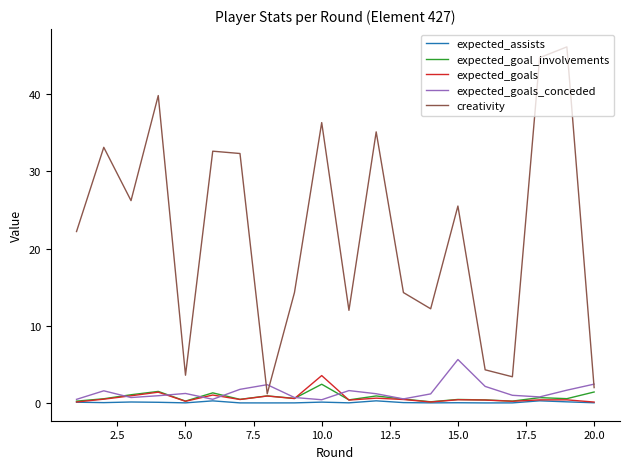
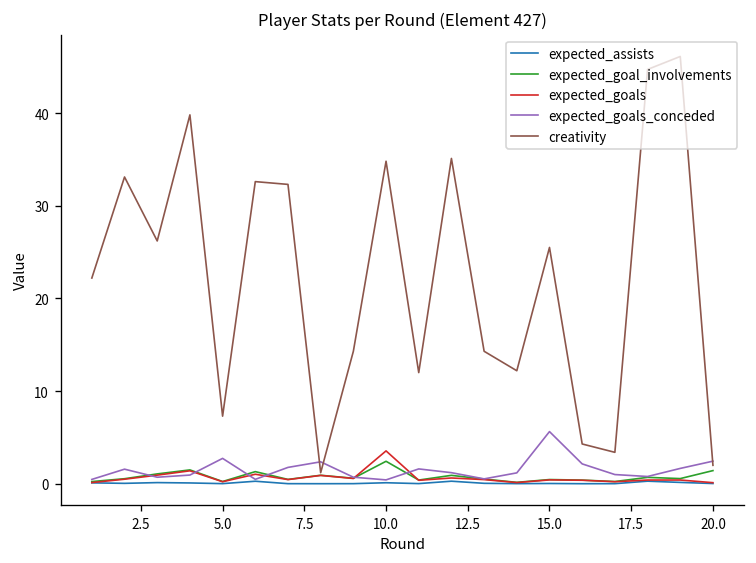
expected_goals_conceded, 5.0: 1 -> 3
creativity, 5.0: 4 -> 7
creativity, 10.0: 36 -> 35
